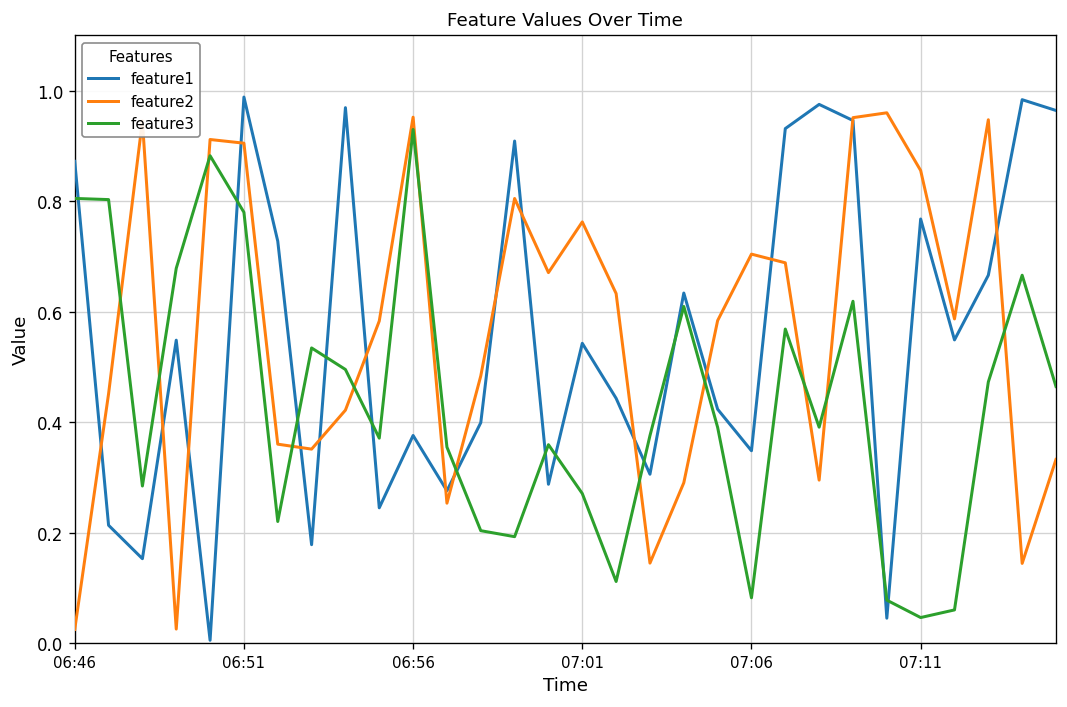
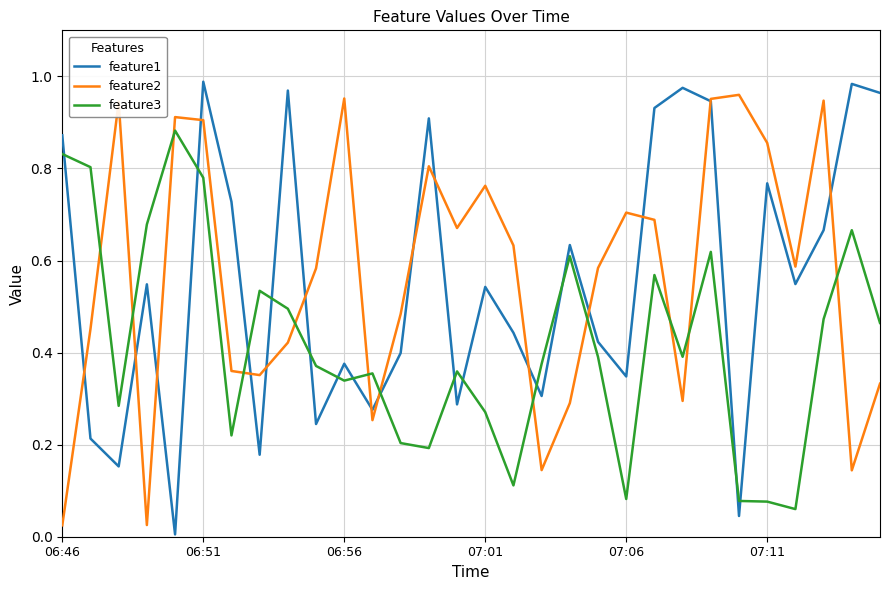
feature3, 06:46: 0.80 -> 0.83
feature3, 06:56: 0.93 -> 0.34
feature3, 07:11: 0.05 -> 0.08
